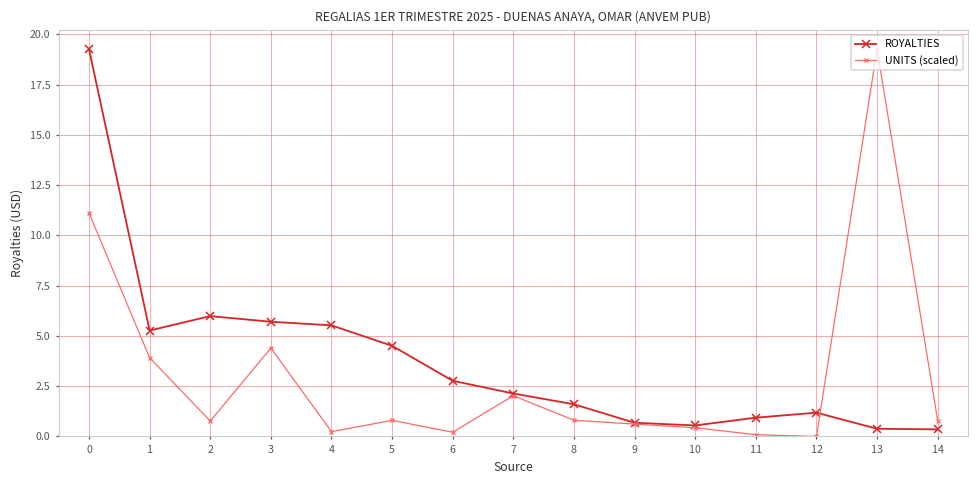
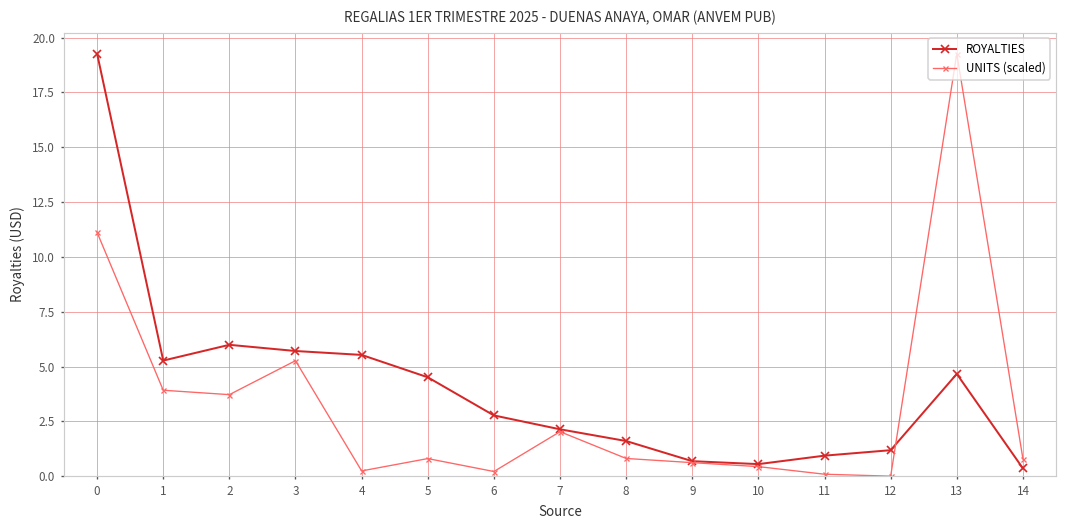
UNITS (scaled), 2: 0.8 -> 3.7
UNITS (scaled), 3: 4.4 -> 5.3
ROYALTIES, 13: 0.4 -> 4.7
